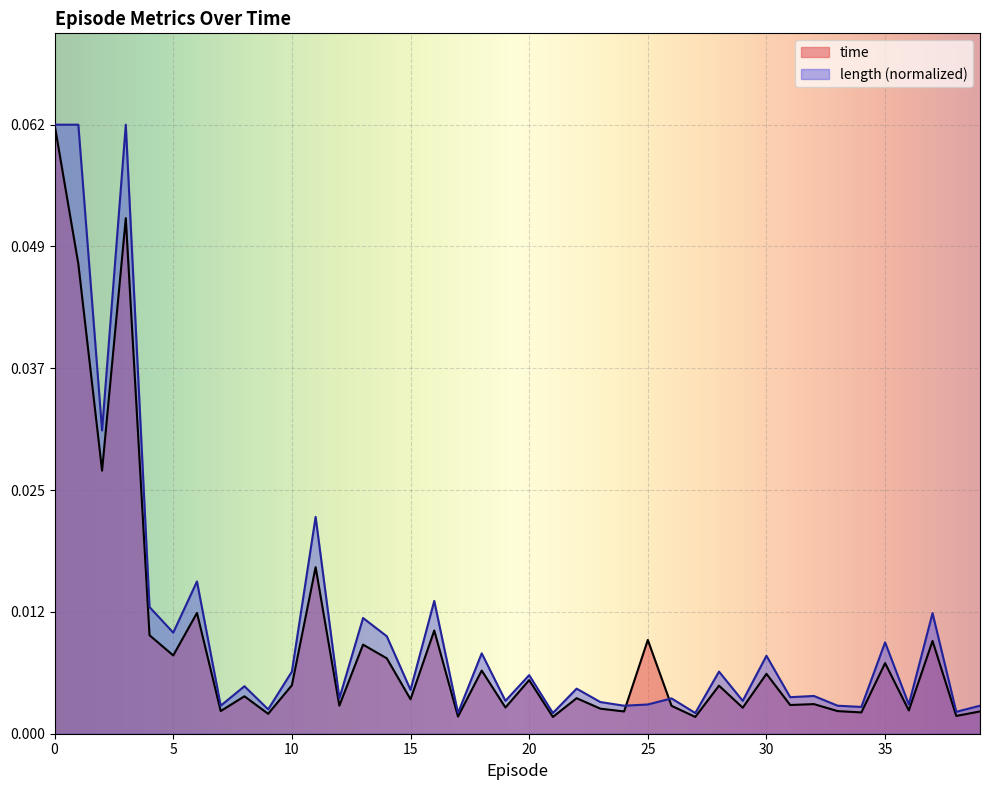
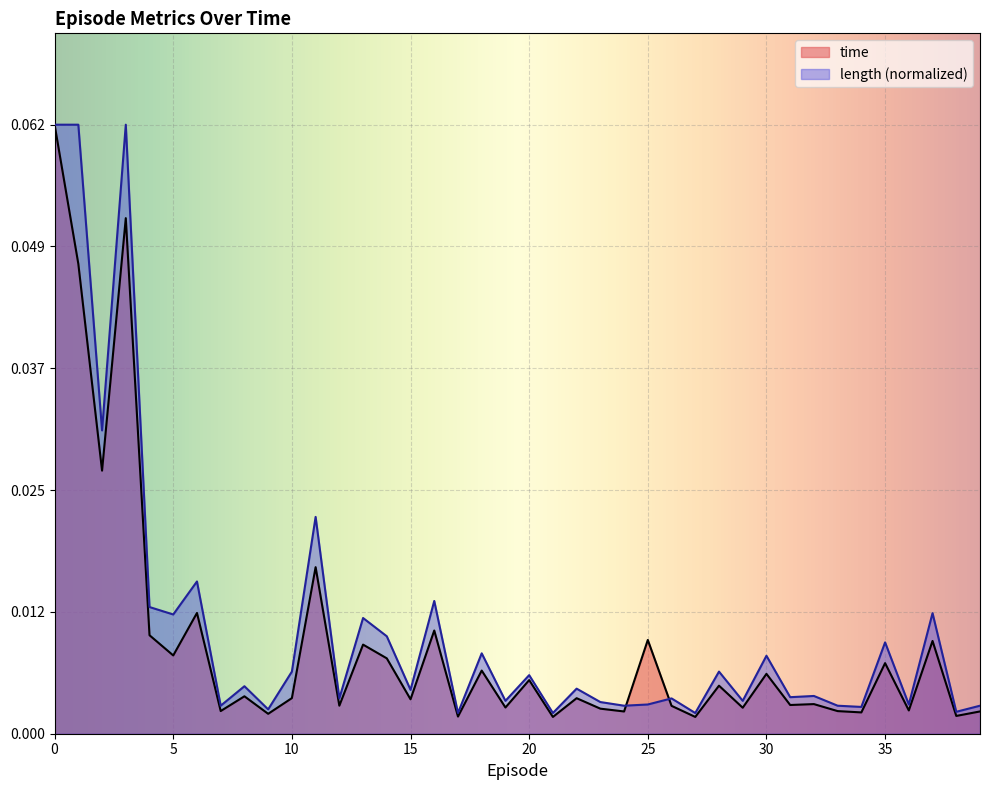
length (normalized), 5: 0.010 -> 0.012
time, 10: 0.005 -> 0.004
